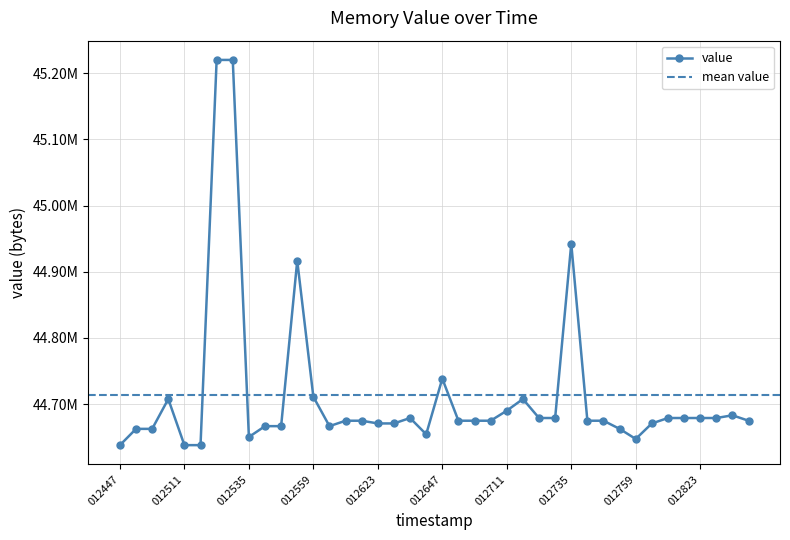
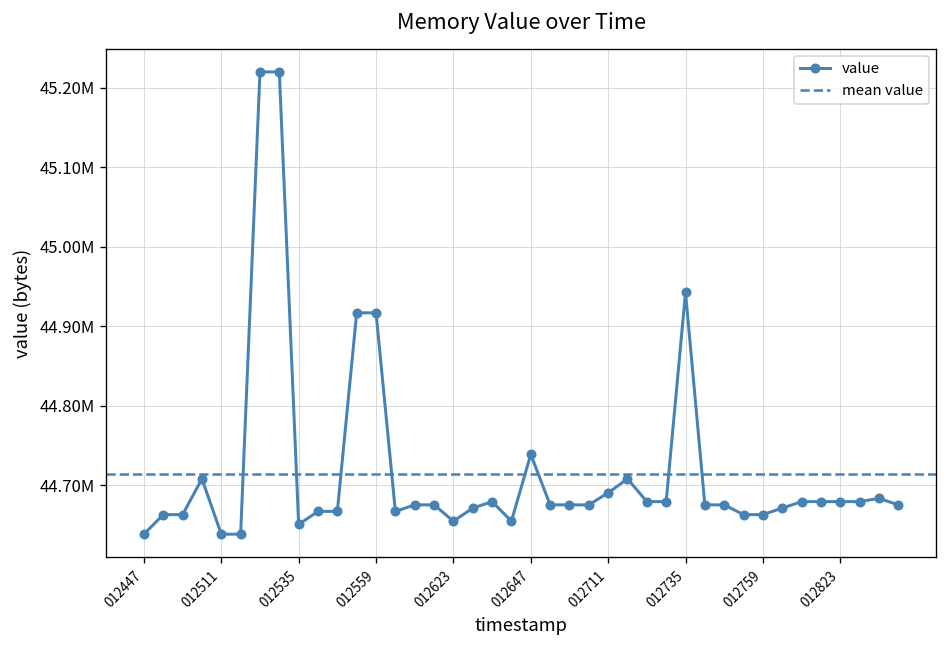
012559: 44710000 -> 44920000
012623: 44670000 -> 44650000
012759: 44650000 -> 44660000
